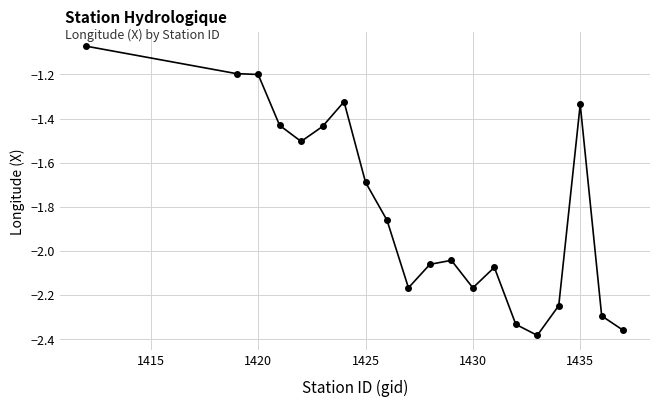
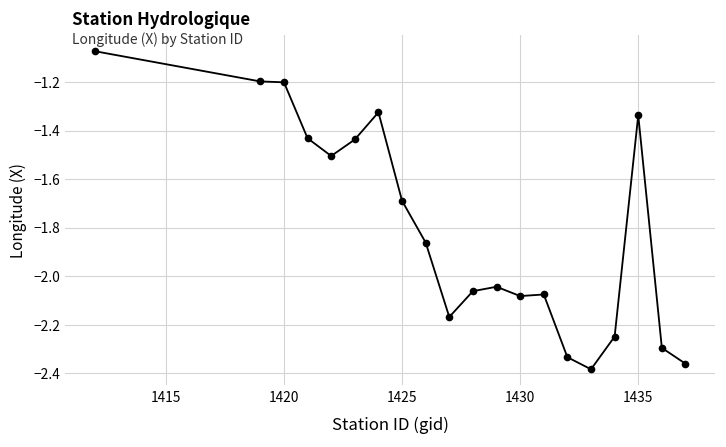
1430: -2.17 -> -2.08
